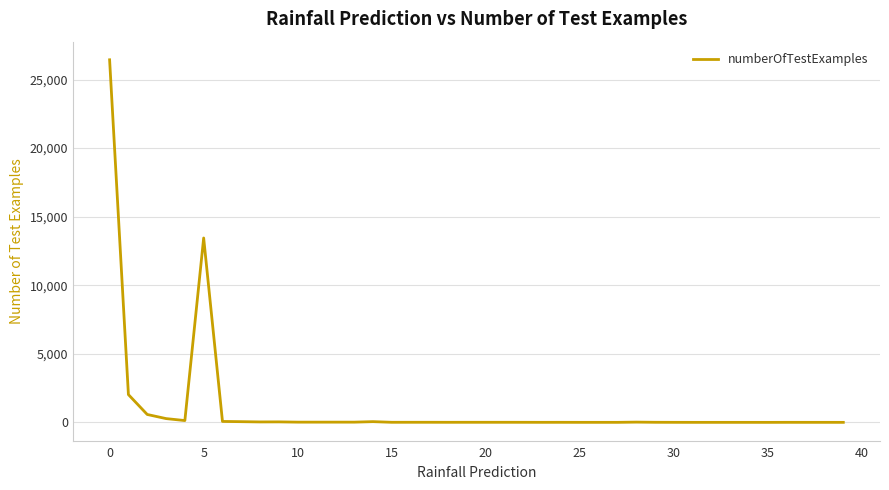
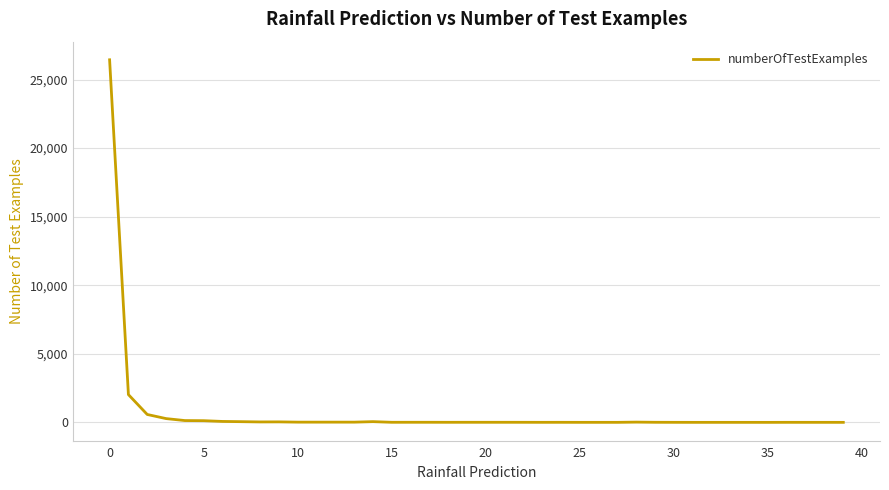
5: 13,400 -> 100
